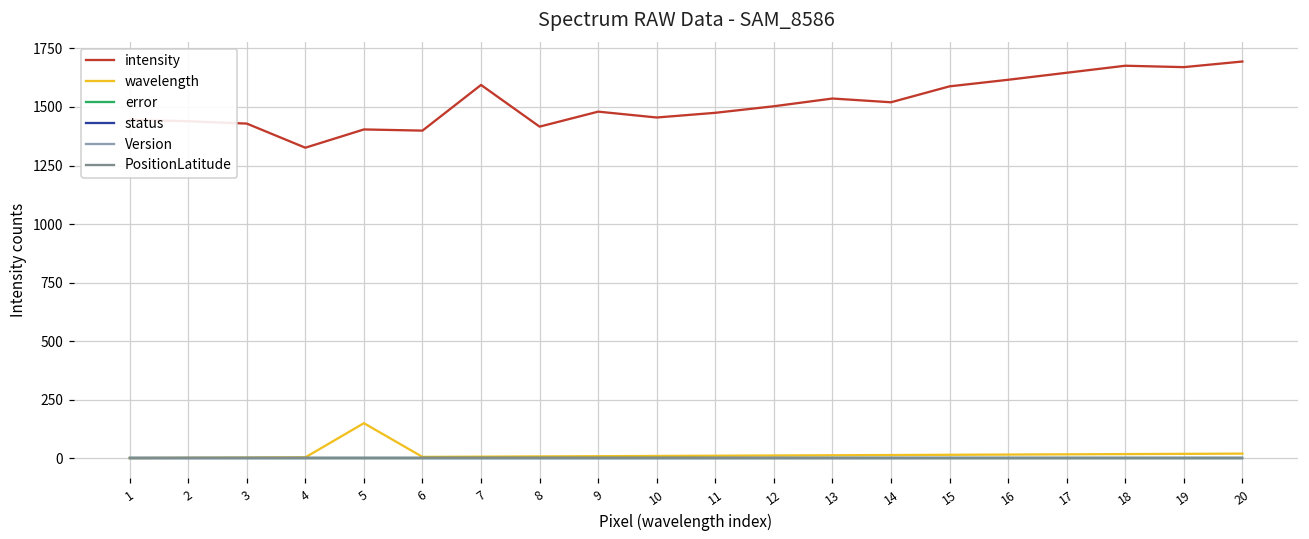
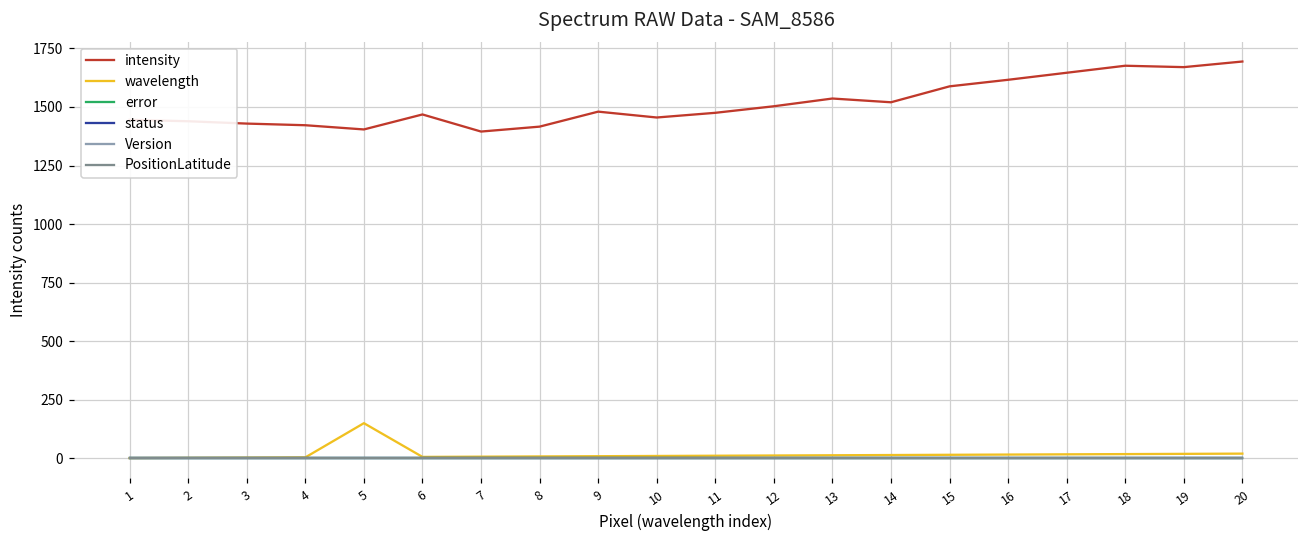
intensity, 4: 1330 -> 1420
intensity, 6: 1400 -> 1470
intensity, 7: 1590 -> 1400
